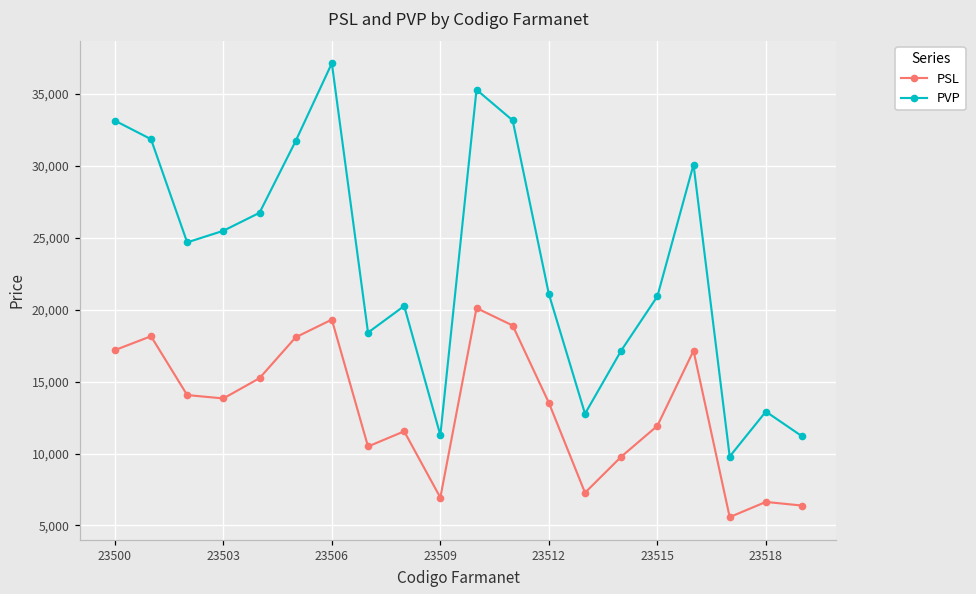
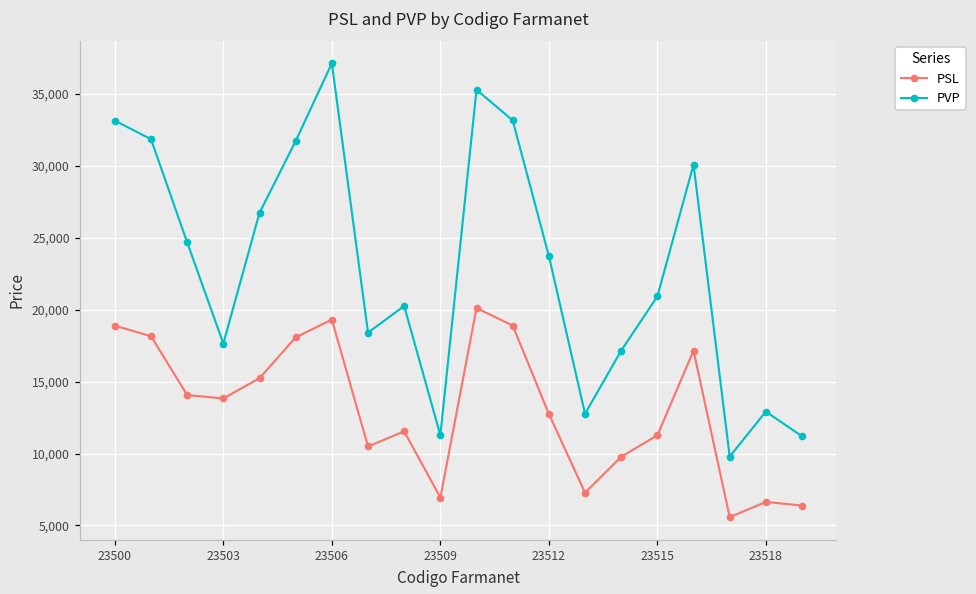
PSL, 23500: 17,200 -> 18,900
PVP, 23503: 25,500 -> 17,600
PSL, 23512: 13,500 -> 12,800
PVP, 23512: 21,100 -> 23,700
PSL, 23515: 11,900 -> 11,300
